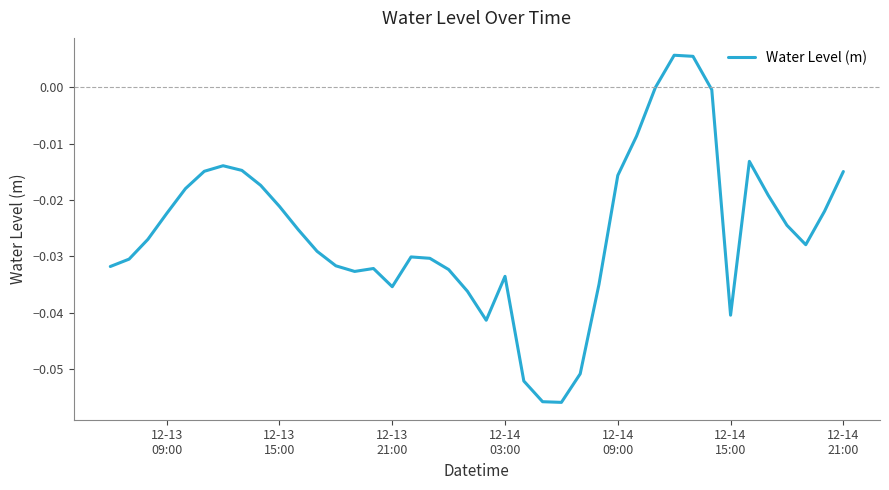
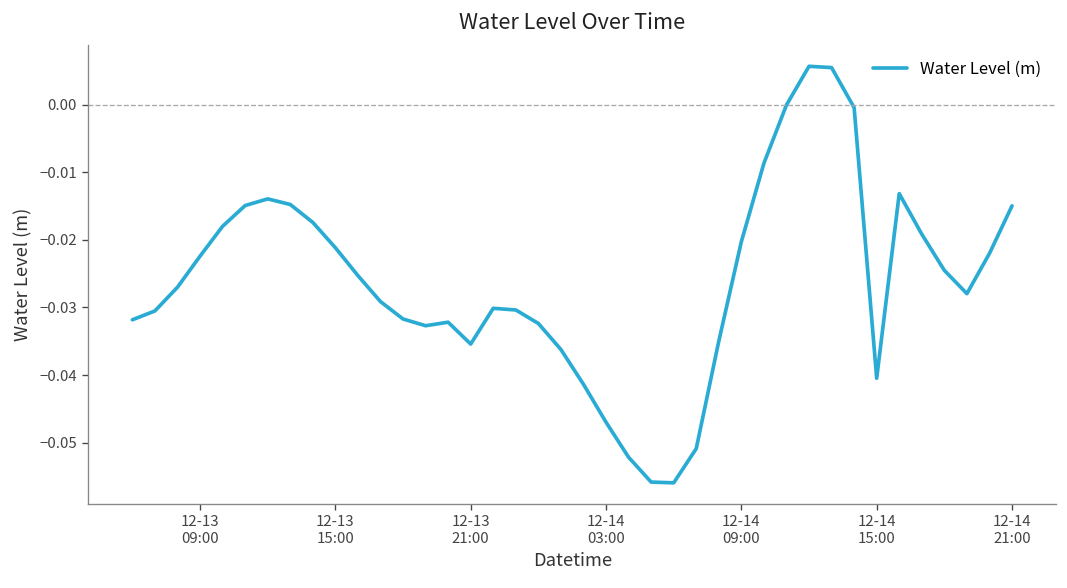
12-14 03:00: -0.034 -> -0.047
12-14 09:00: -0.016 -> -0.020
